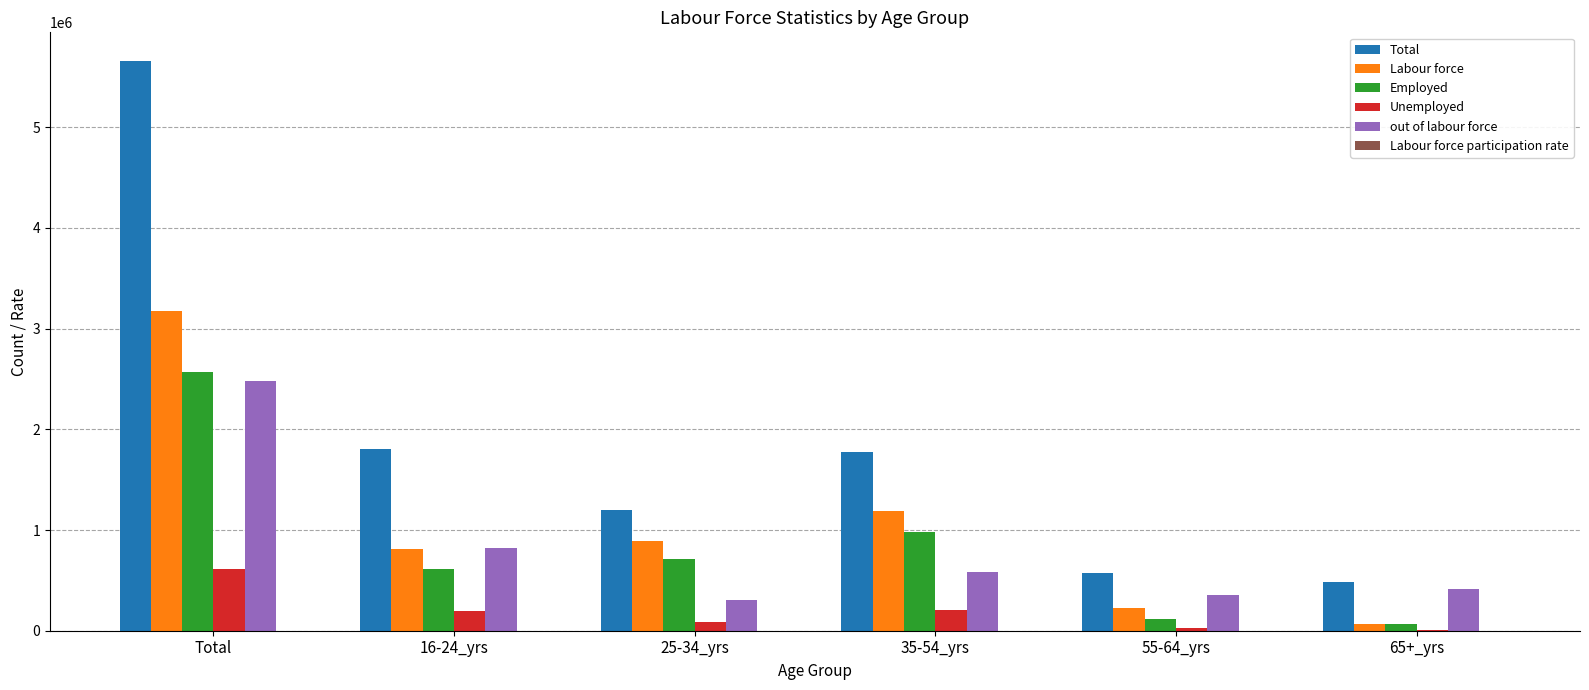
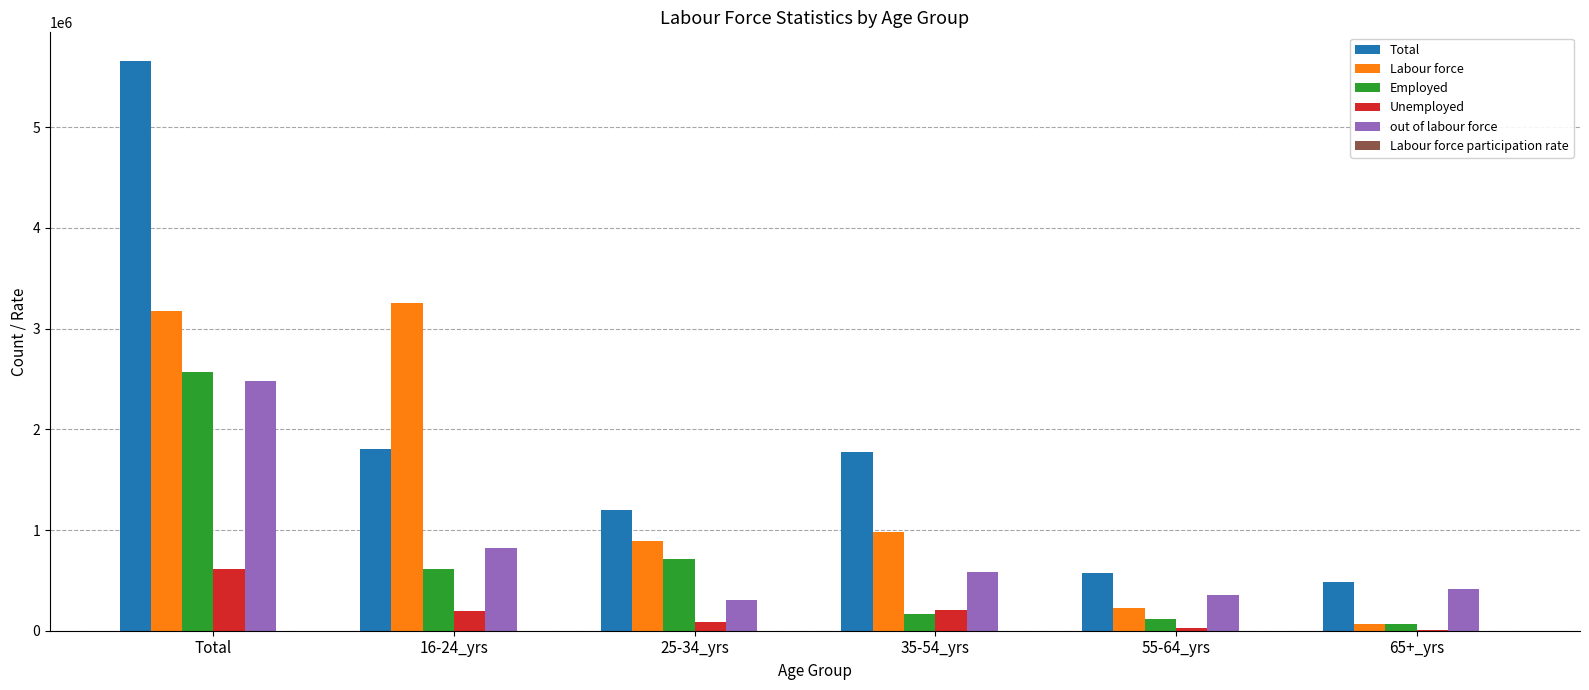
Labour force, 16-24_yrs: 810000 -> 3260000
Labour force, 35-54_yrs: 1180000 -> 980000
Employed, 35-54_yrs: 980000 -> 170000
